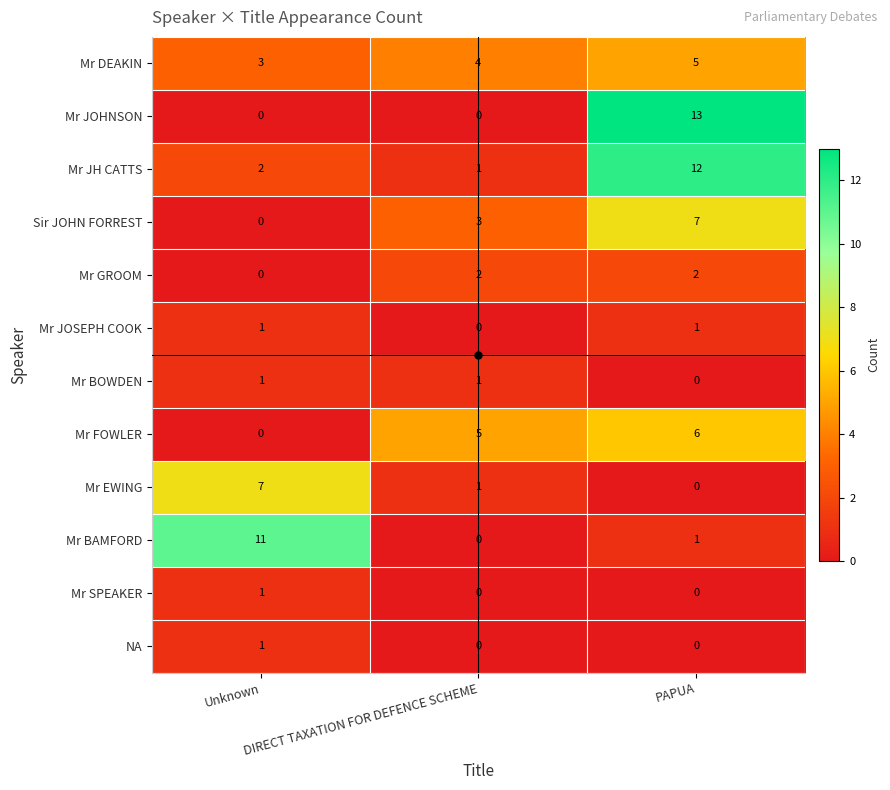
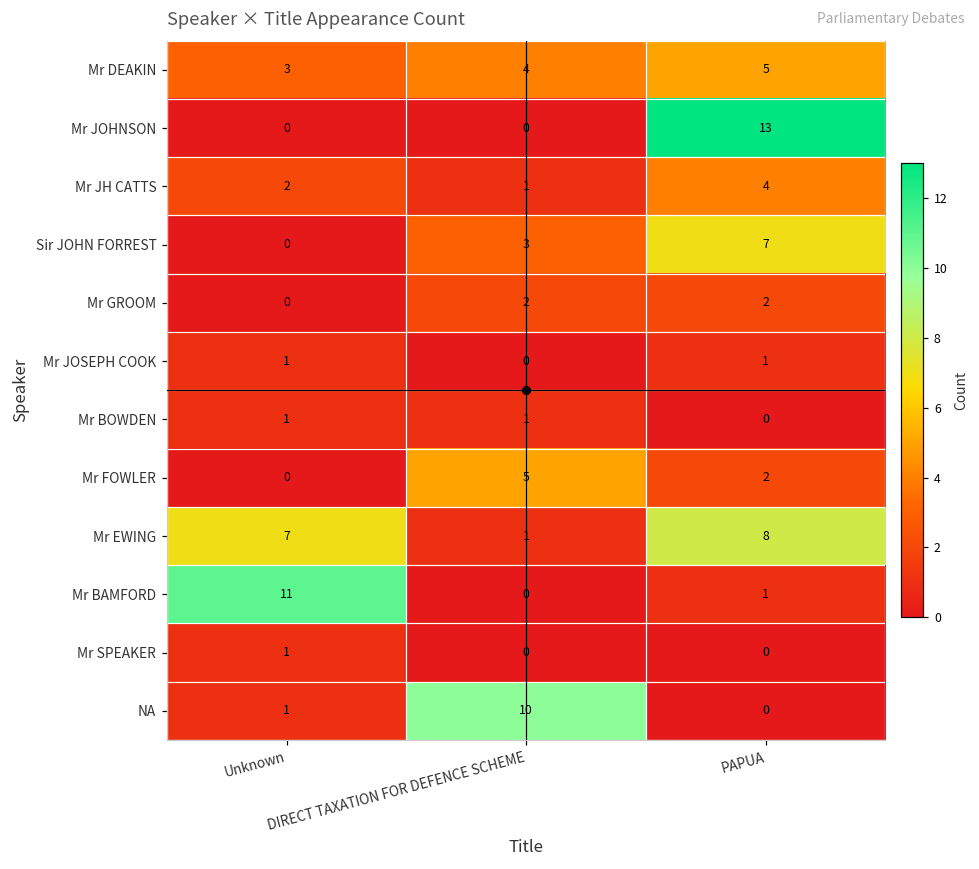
Mr JH CATTS, PAPUA: 12 -> 4
Mr FOWLER, PAPUA: 6 -> 2
Mr EWING, PAPUA: 0 -> 8
NA, DIRECT TAXATION FOR DEFENCE SCHEME: 0 -> 10
